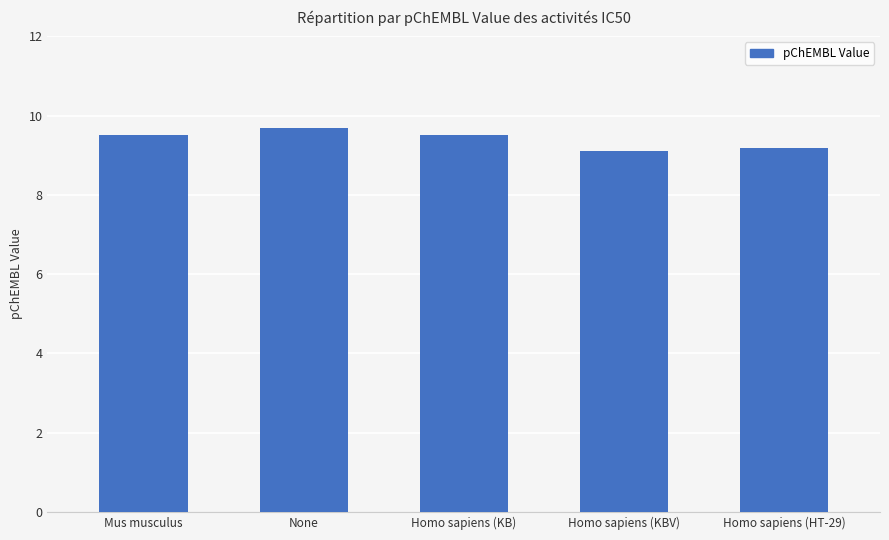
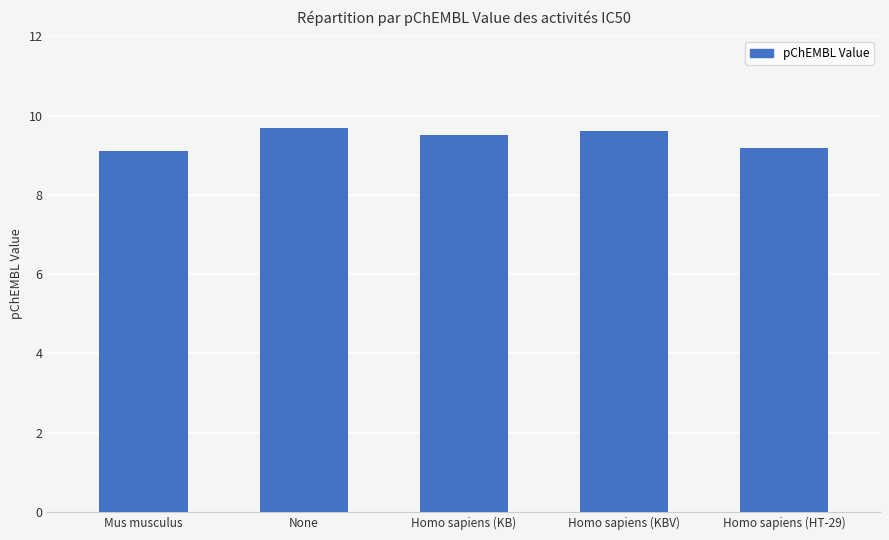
Mus musculus: 9.5 -> 9.1
Homo sapiens (KBV): 9.1 -> 9.6
